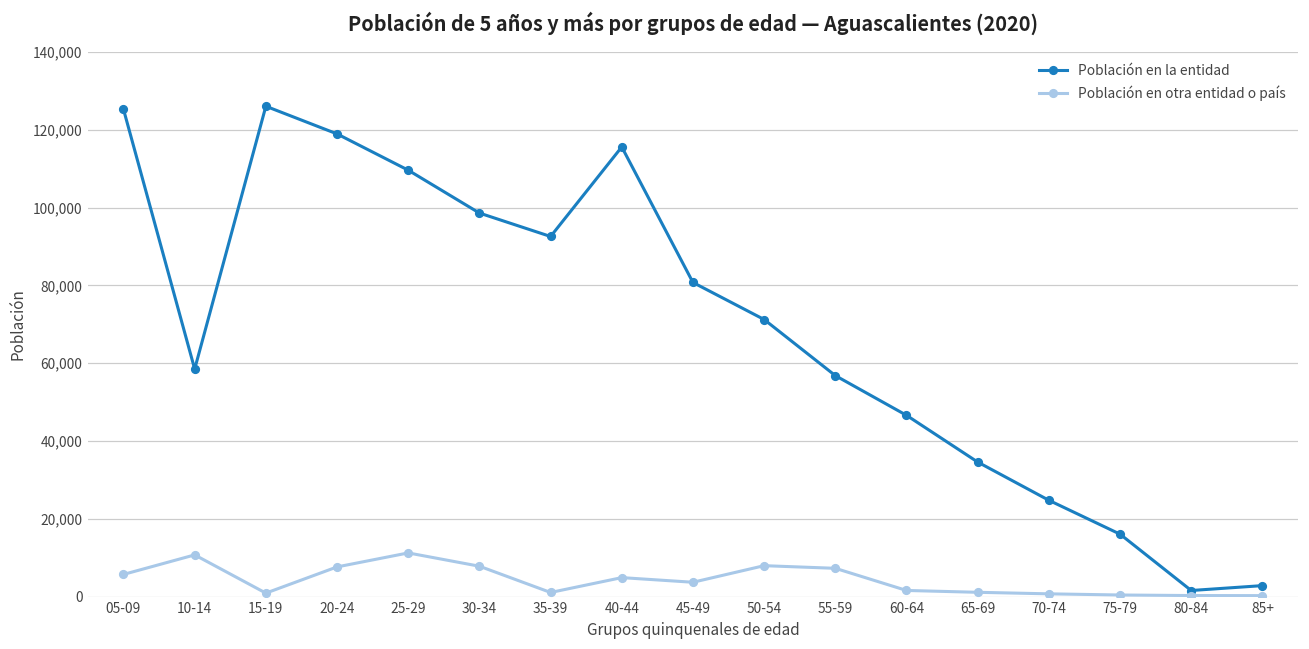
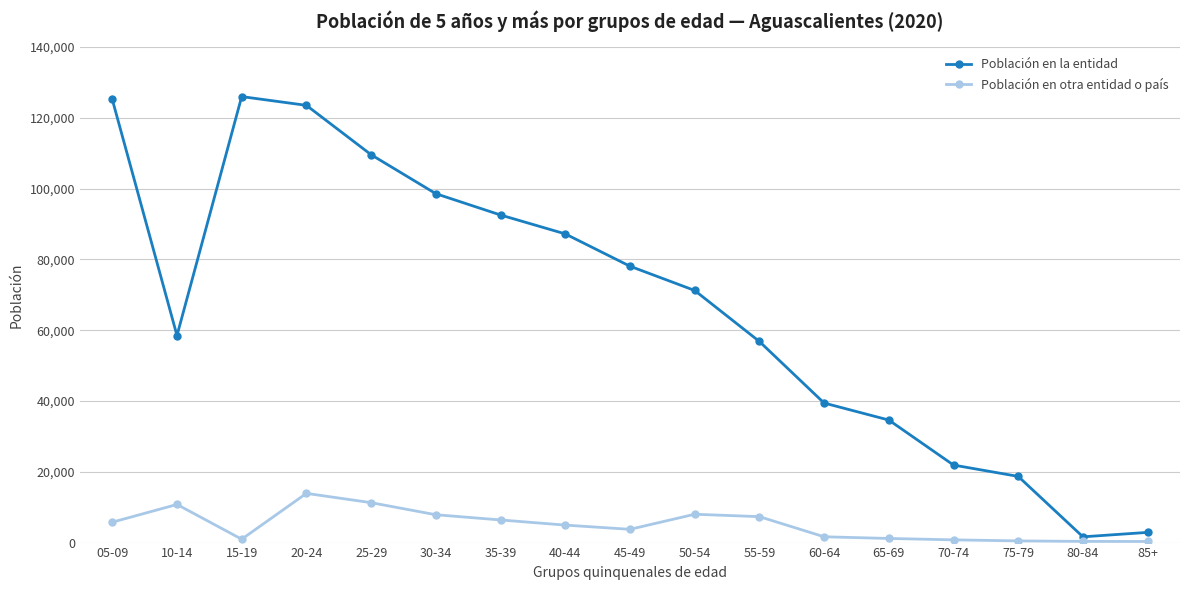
Población en la entidad, 20-24: 119,000 -> 124,000
Población en otra entidad o país, 20-24: 8,000 -> 14,000
Población en otra entidad o país, 35-39: 1,000 -> 6,000
Población en la entidad, 40-44: 116,000 -> 87,000
Población en la entidad, 45-49: 81,000 -> 78,000
Población en la entidad, 60-64: 47,000 -> 39,000
Población en la entidad, 70-74: 25,000 -> 22,000
Población en la entidad, 75-79: 16,000 -> 19,000
